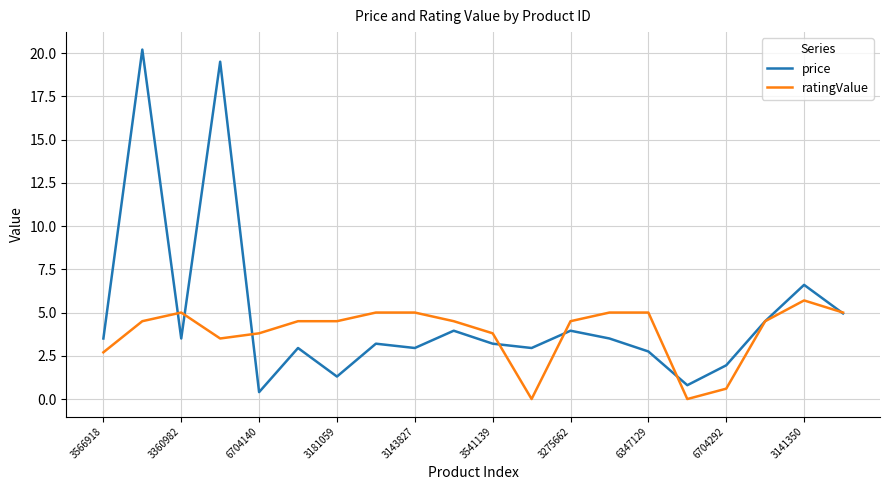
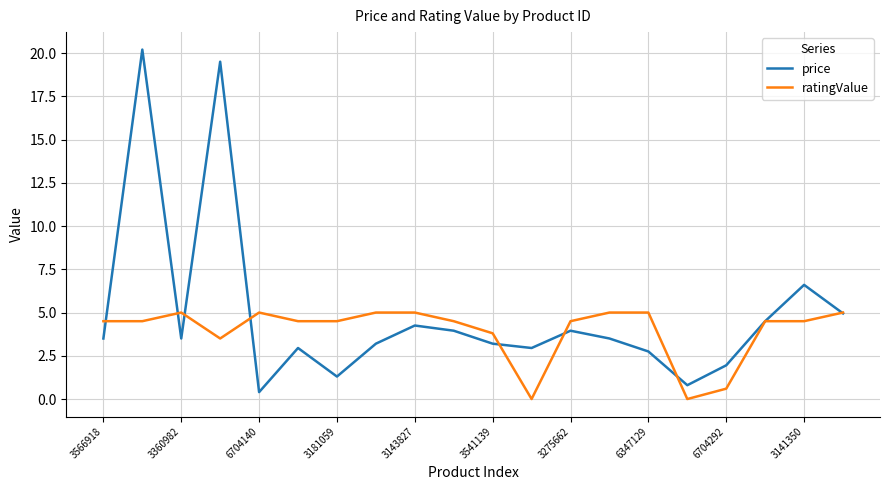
ratingValue, 3566918: 2.7 -> 4.5
ratingValue, 6704140: 3.8 -> 5.0
price, 3143827: 3.0 -> 4.3
ratingValue, 3141350: 5.7 -> 4.5
